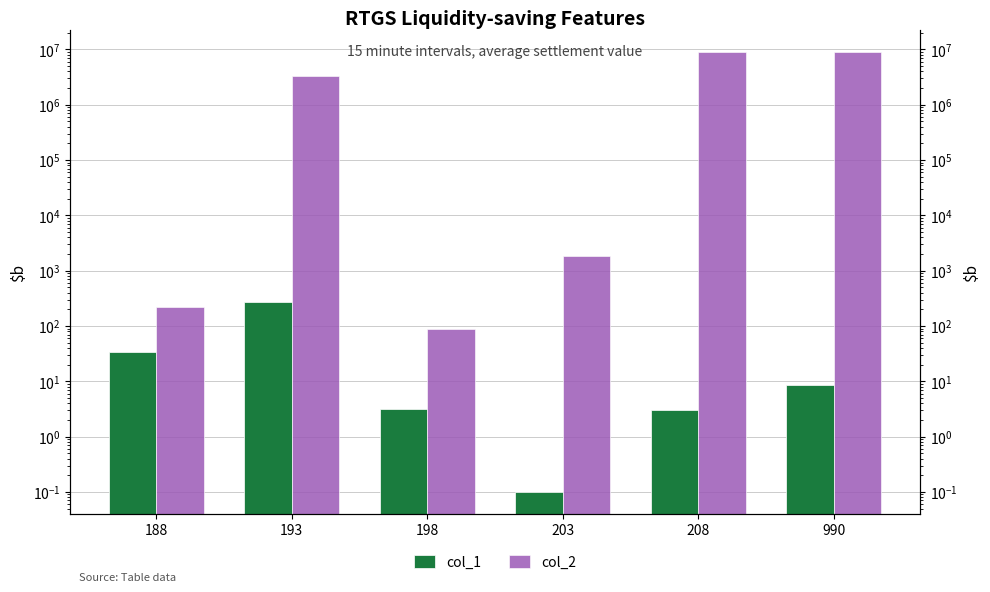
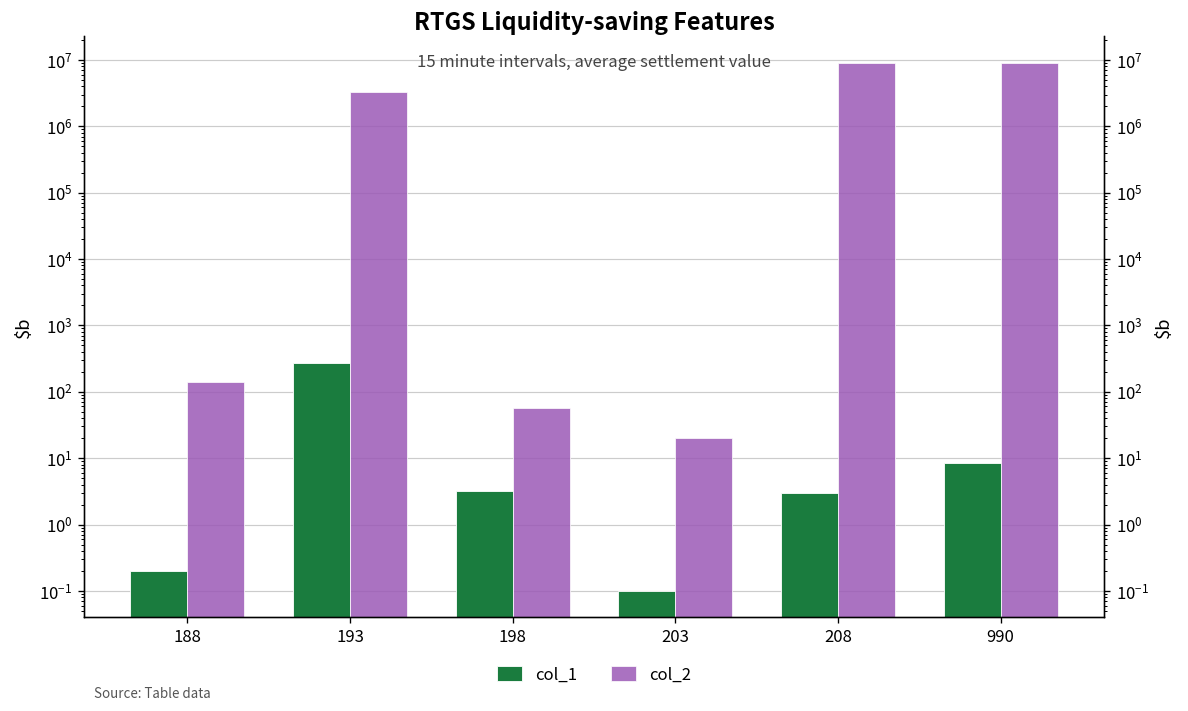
col_1, 188: 30 -> 0.2
col_2, 188: 220 -> 140
col_2, 198: 90 -> 60
col_2, 203: 1800 -> 20
